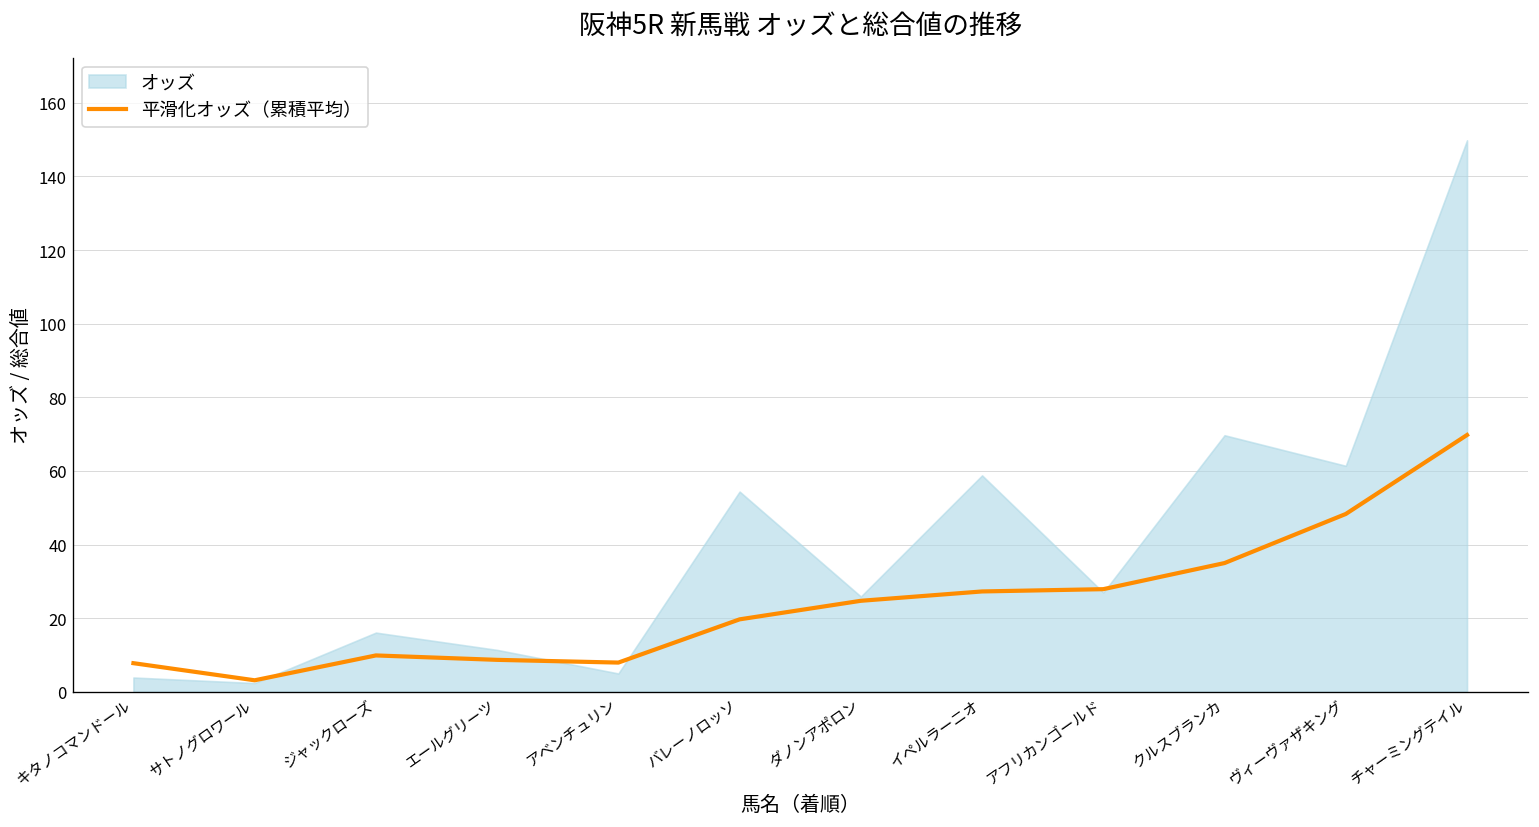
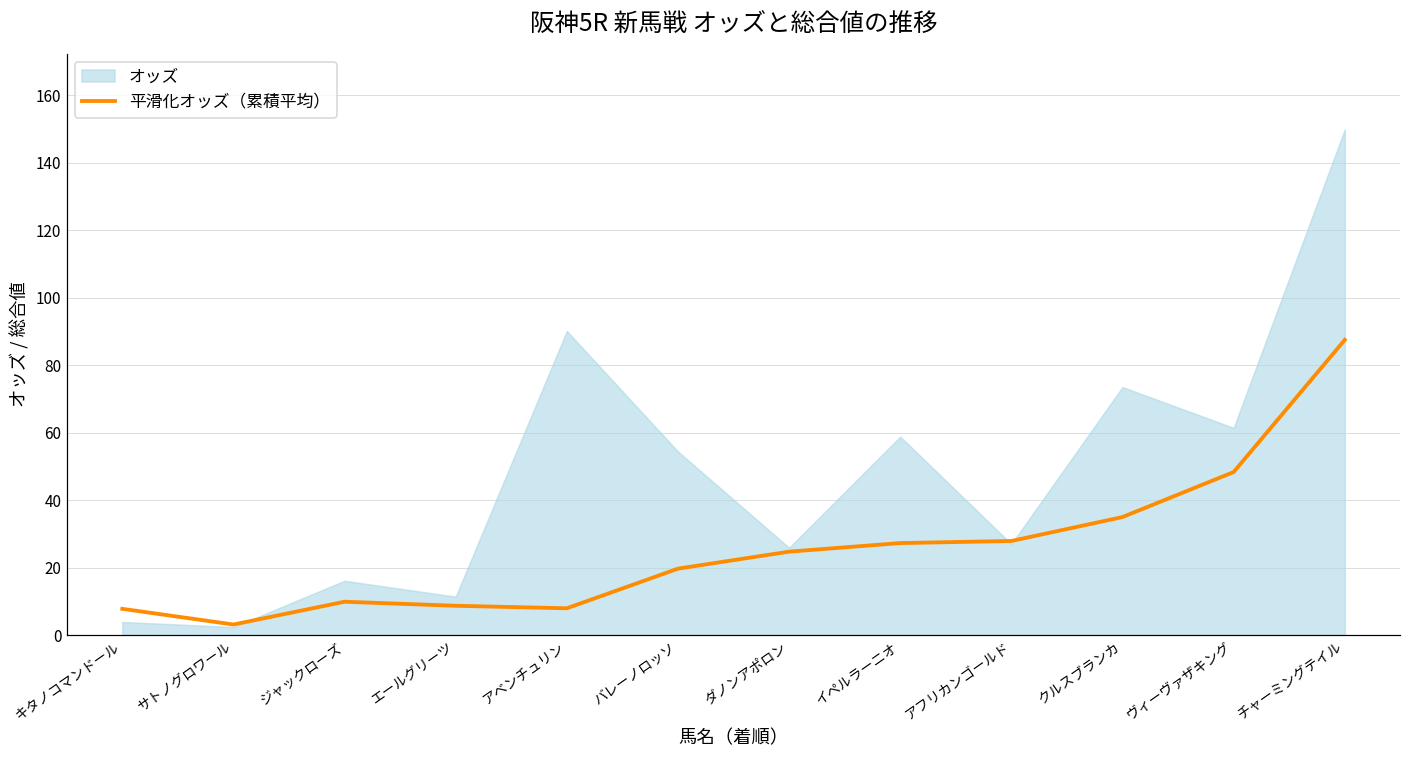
オッズ, アベンチュリン: 5 -> 90
オッズ, クルスブランカ: 70 -> 74
平滑化オッズ（累積平均）, チャーミングテイル: 70 -> 87
